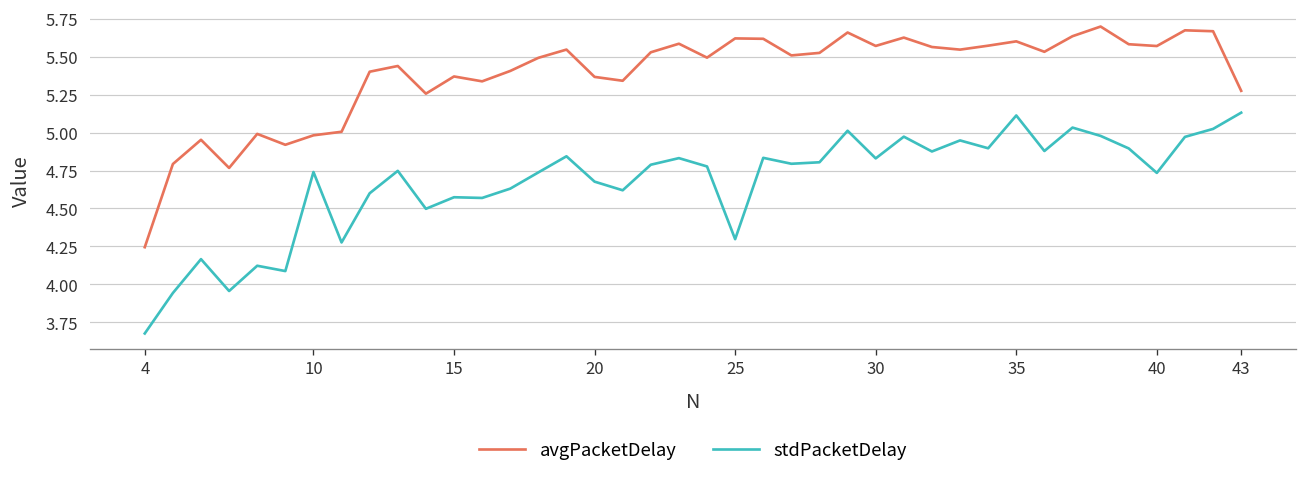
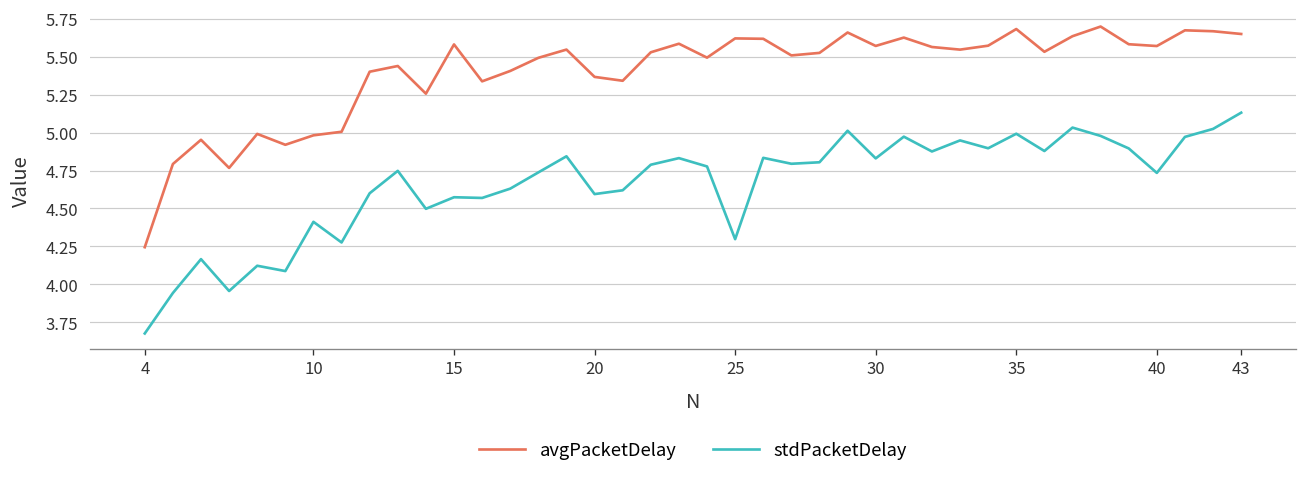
stdPacketDelay, 10: 4.74 -> 4.41
avgPacketDelay, 15: 5.37 -> 5.58
stdPacketDelay, 20: 4.68 -> 4.59
avgPacketDelay, 35: 5.60 -> 5.68
stdPacketDelay, 35: 5.11 -> 4.99
avgPacketDelay, 43: 5.28 -> 5.65
